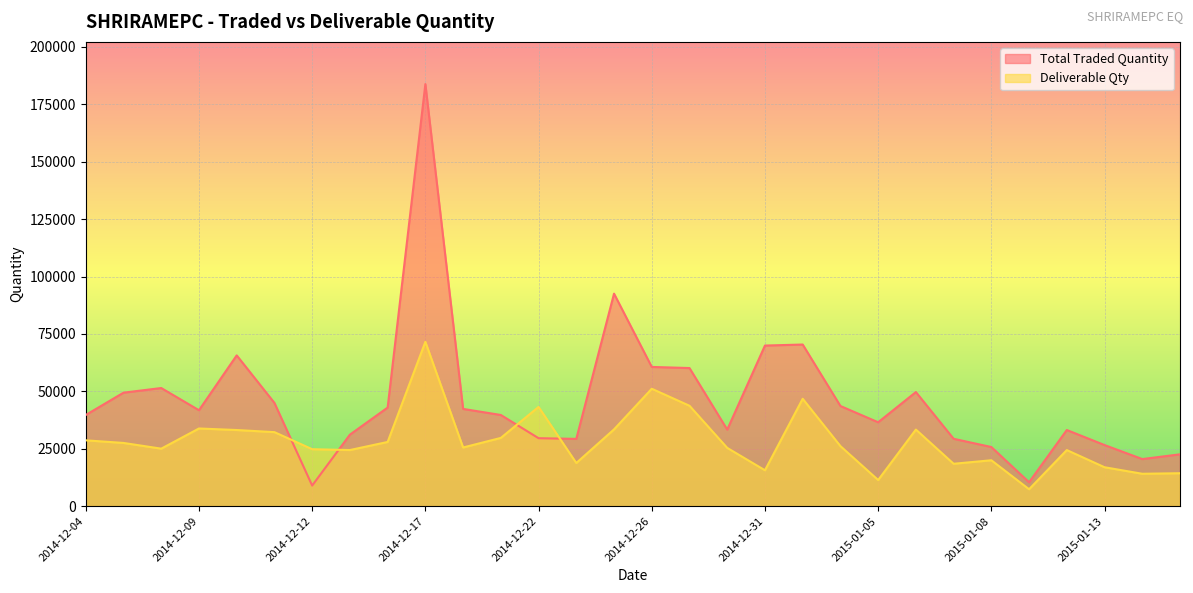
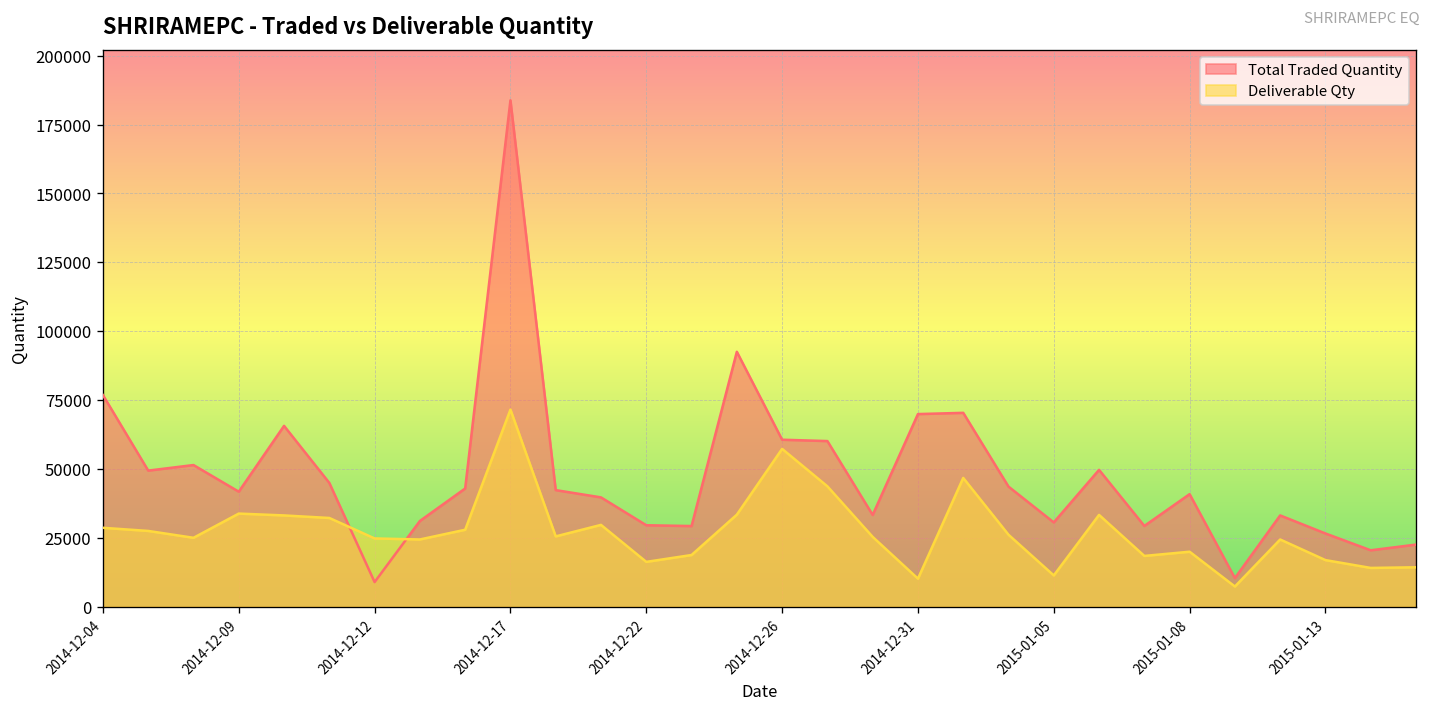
Total Traded Quantity, 2014-12-04: 40000 -> 77000
Deliverable Qty, 2014-12-22: 43000 -> 16000
Deliverable Qty, 2014-12-26: 51000 -> 57000
Deliverable Qty, 2014-12-31: 16000 -> 10000
Total Traded Quantity, 2015-01-05: 37000 -> 31000
Total Traded Quantity, 2015-01-08: 26000 -> 41000
